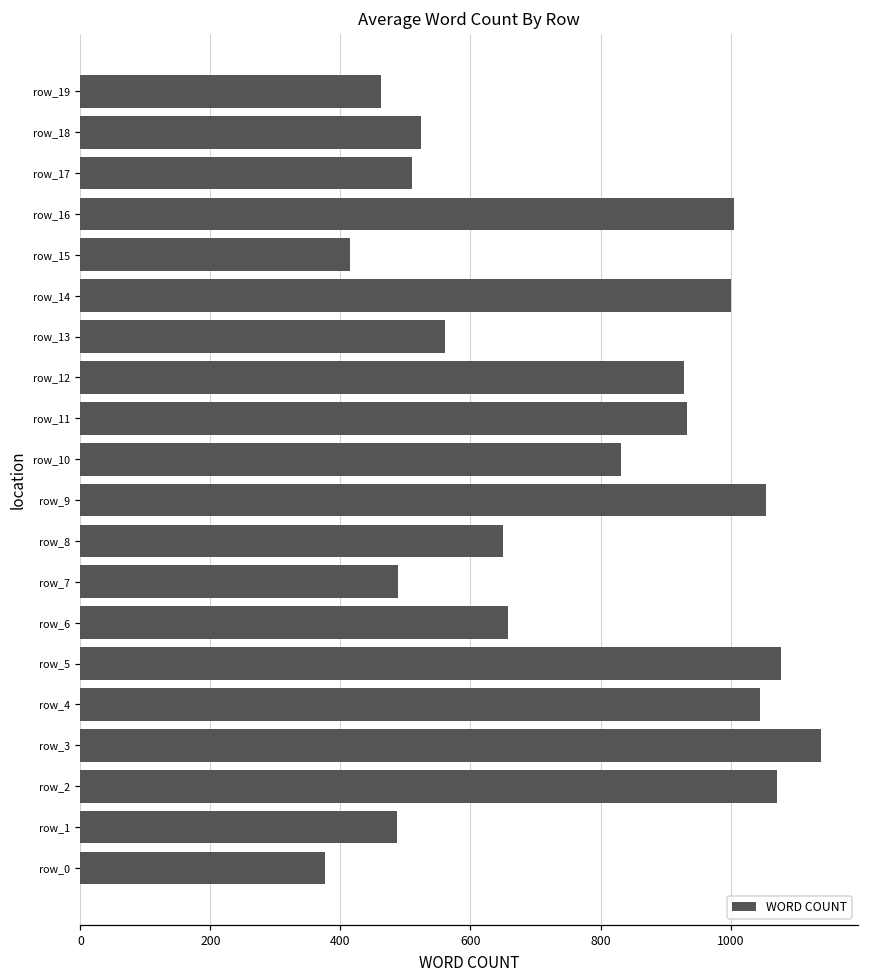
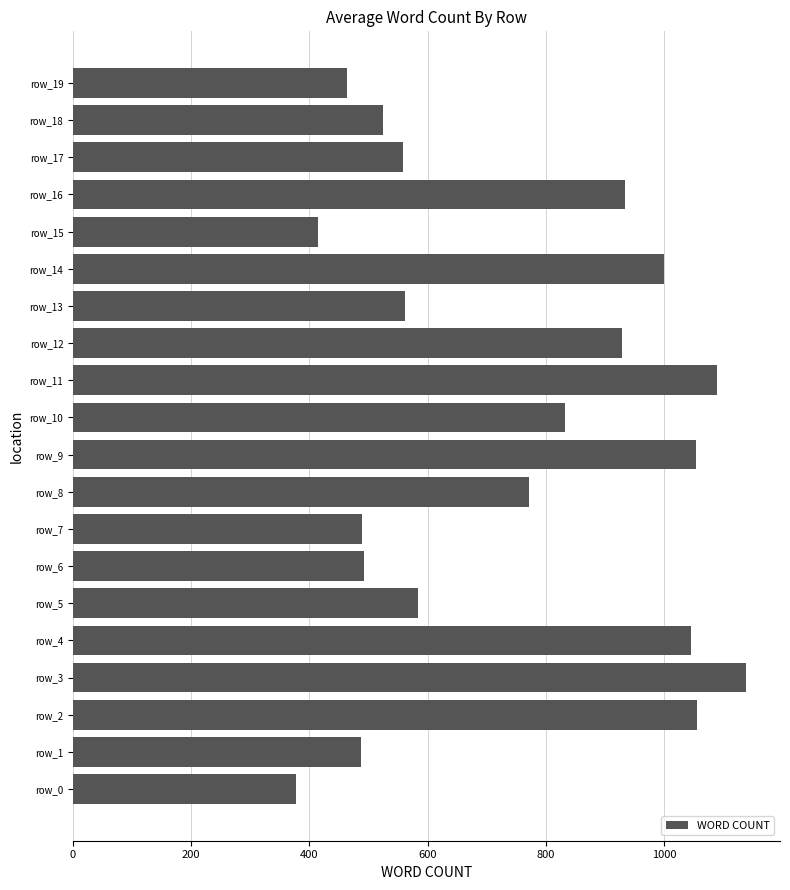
row_17: 510 -> 560
row_16: 1010 -> 930
row_11: 930 -> 1090
row_8: 650 -> 770
row_6: 660 -> 490
row_5: 1080 -> 580
row_2: 1070 -> 1060
